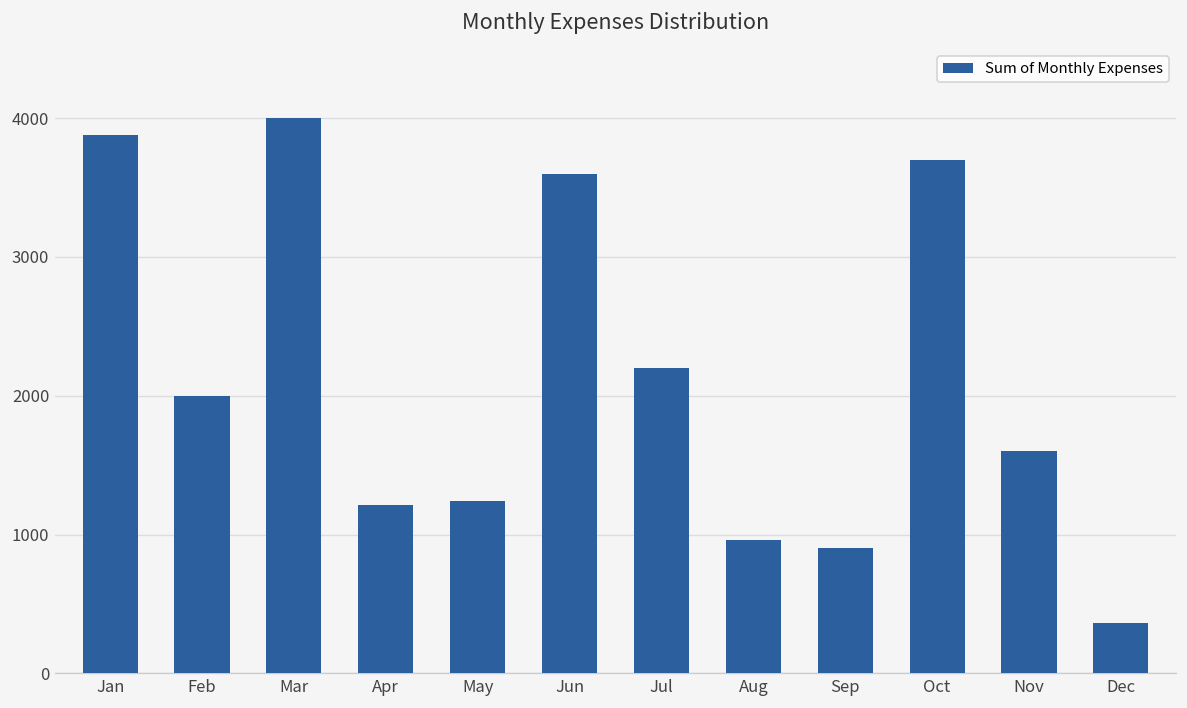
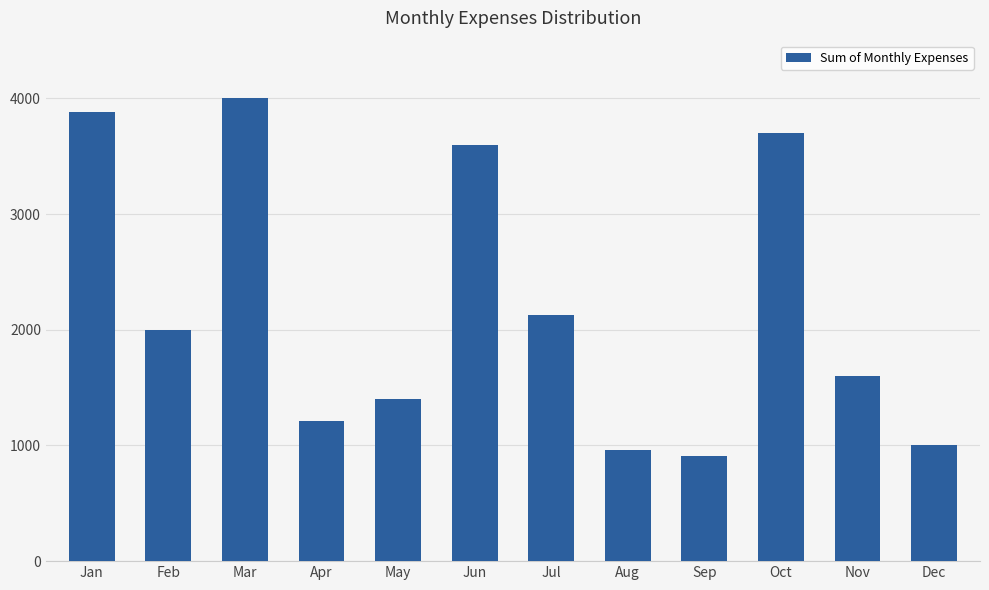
May: 1240 -> 1400
Jul: 2200 -> 2130
Dec: 370 -> 1000
